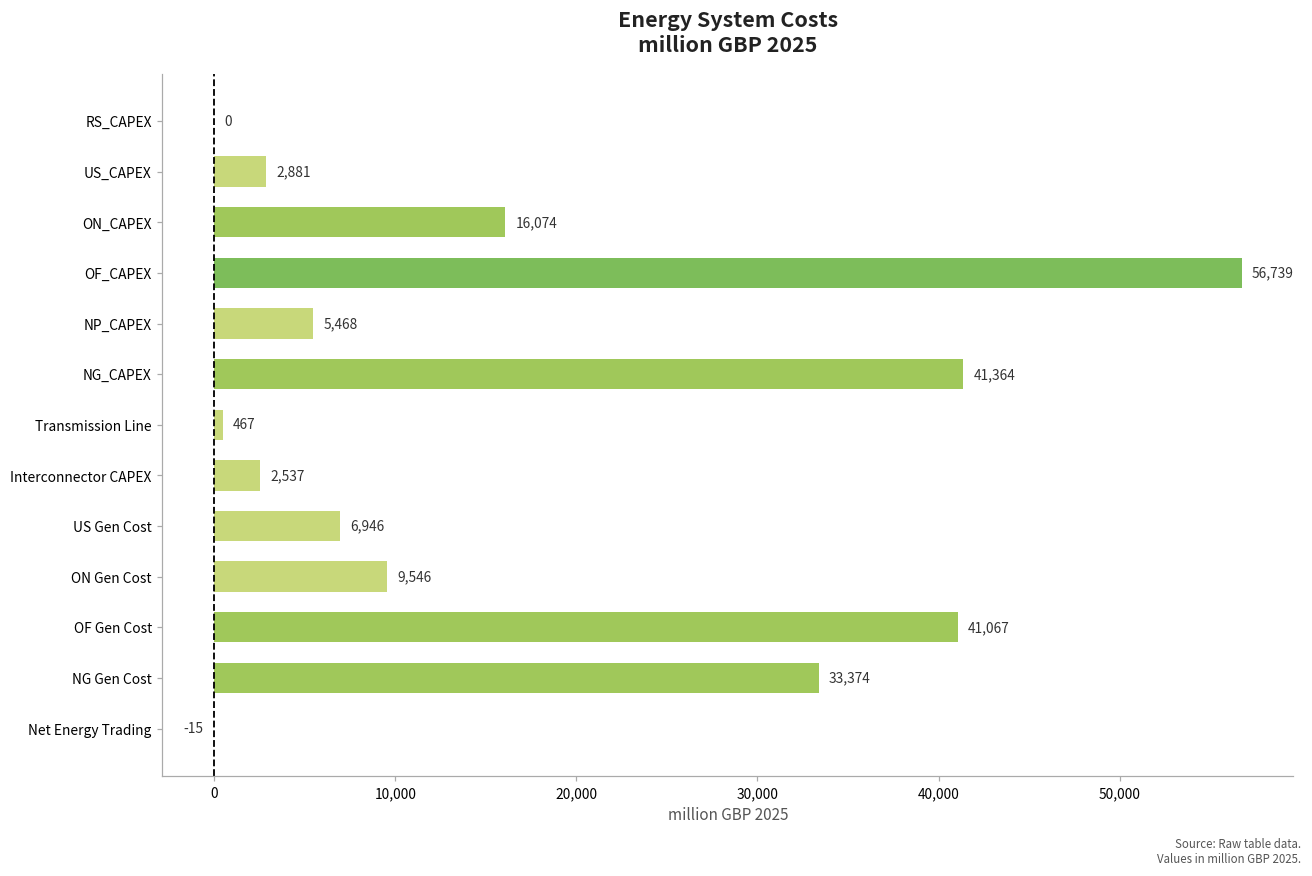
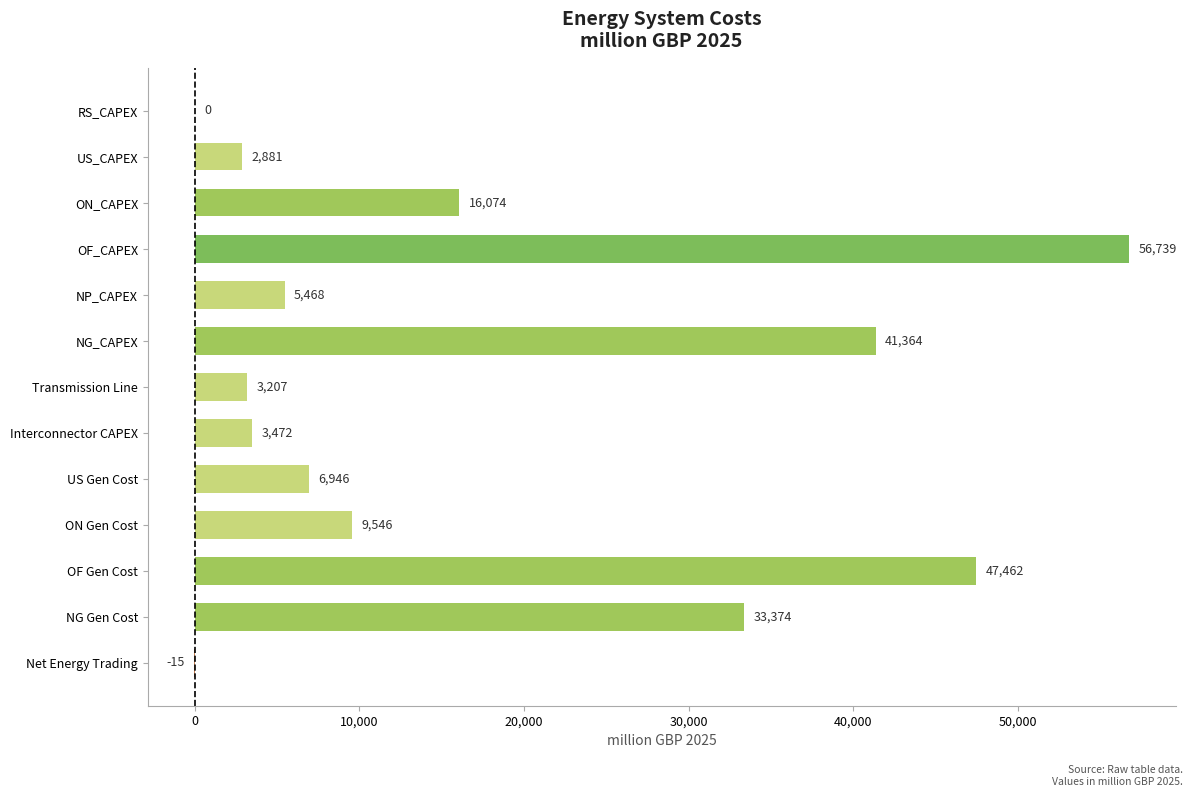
Transmission Line: 467 -> 3,207
Interconnector CAPEX: 2,537 -> 3,472
OF Gen Cost: 41,067 -> 47,462
